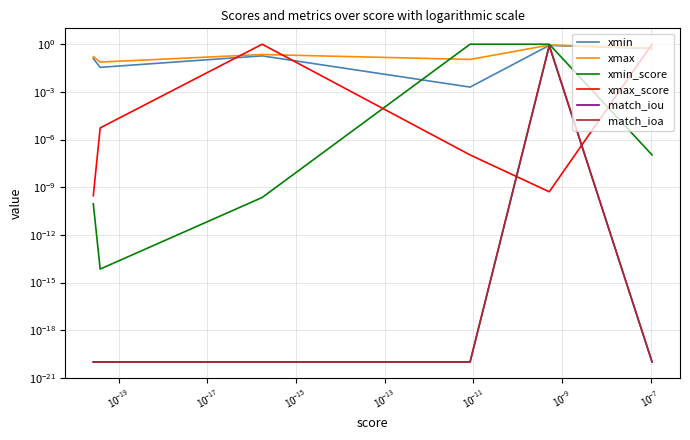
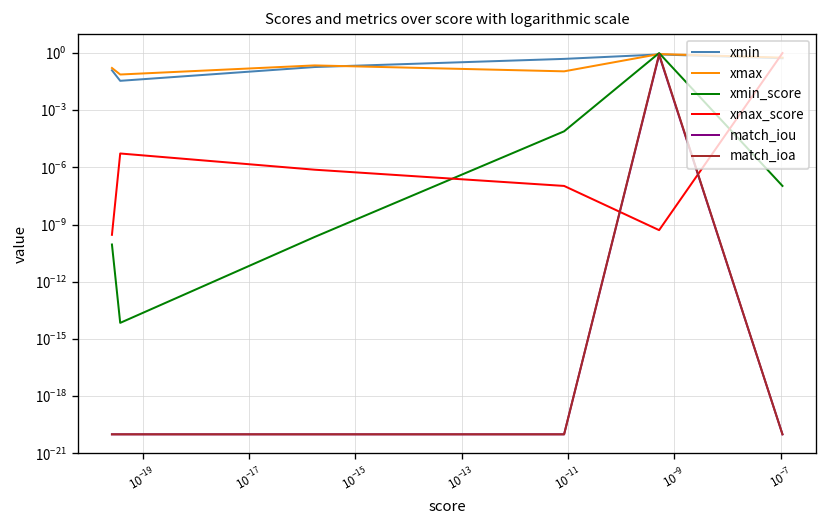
xmax_score, 10^-17: 1 -> 0
xmin, 10^-11: 0.002 -> 0.5
xmin_score, 10^-11: 1 -> 0
